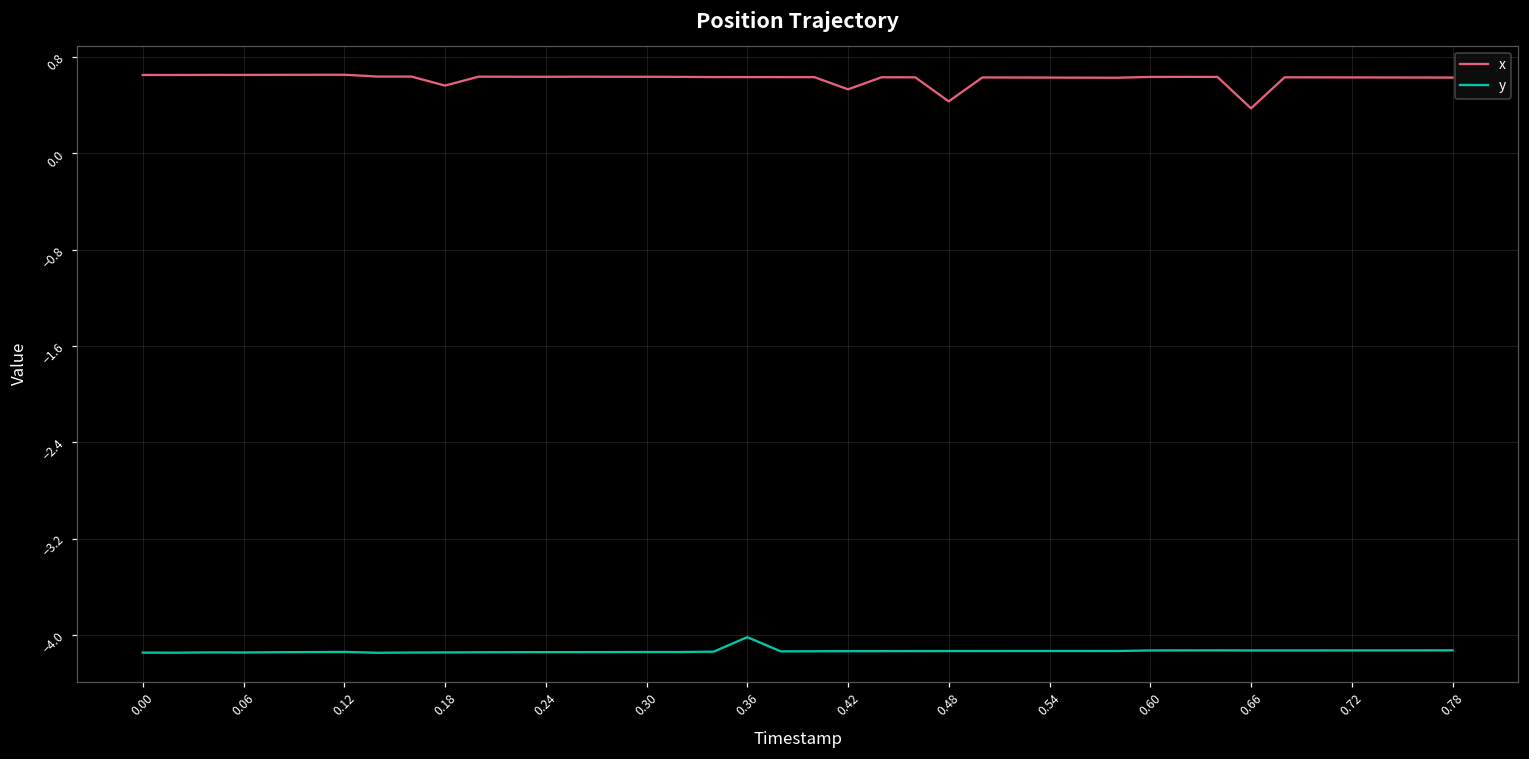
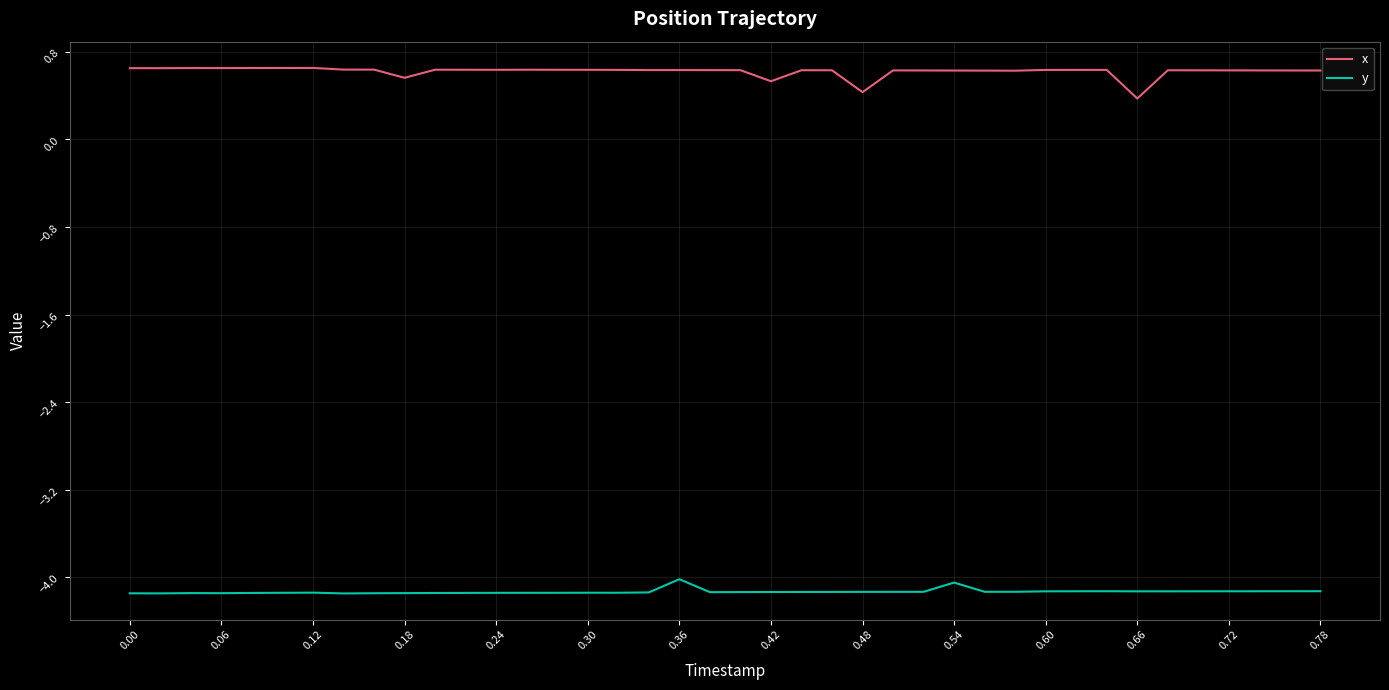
y, 0.54: -4.13 -> -4.05
